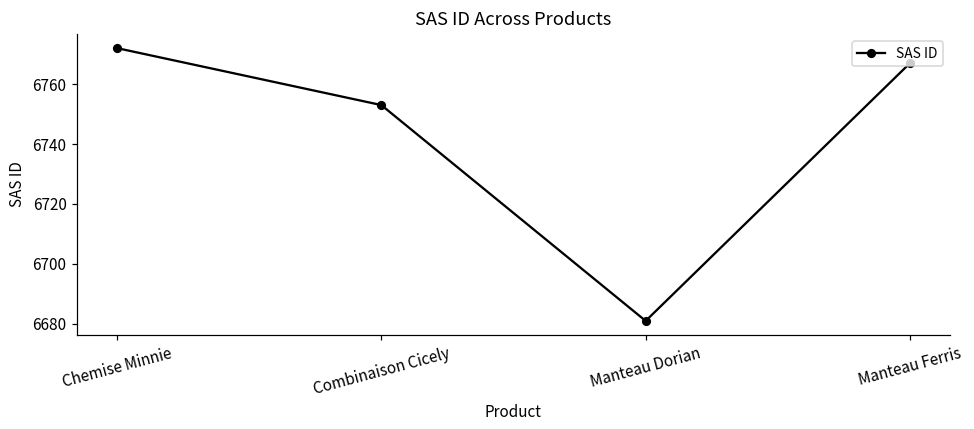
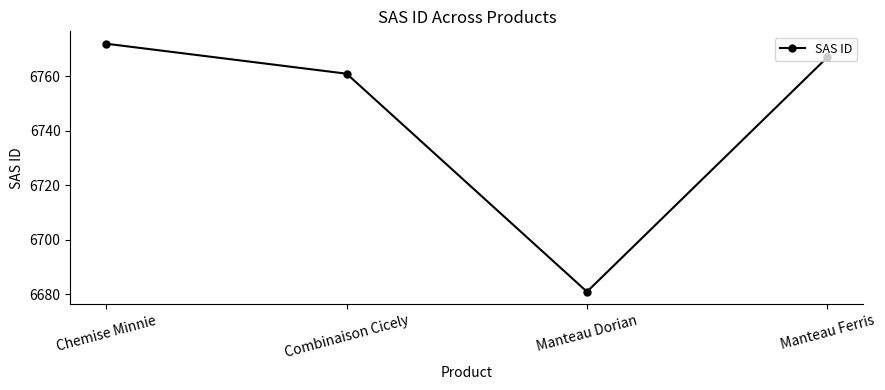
Combinaison Cicely: 6753 -> 6761
